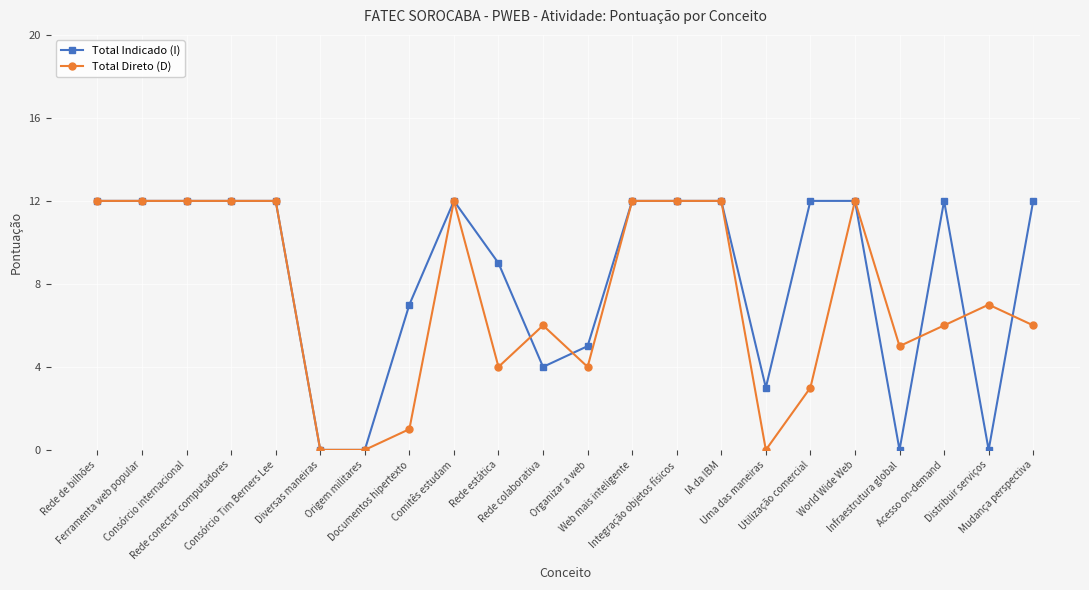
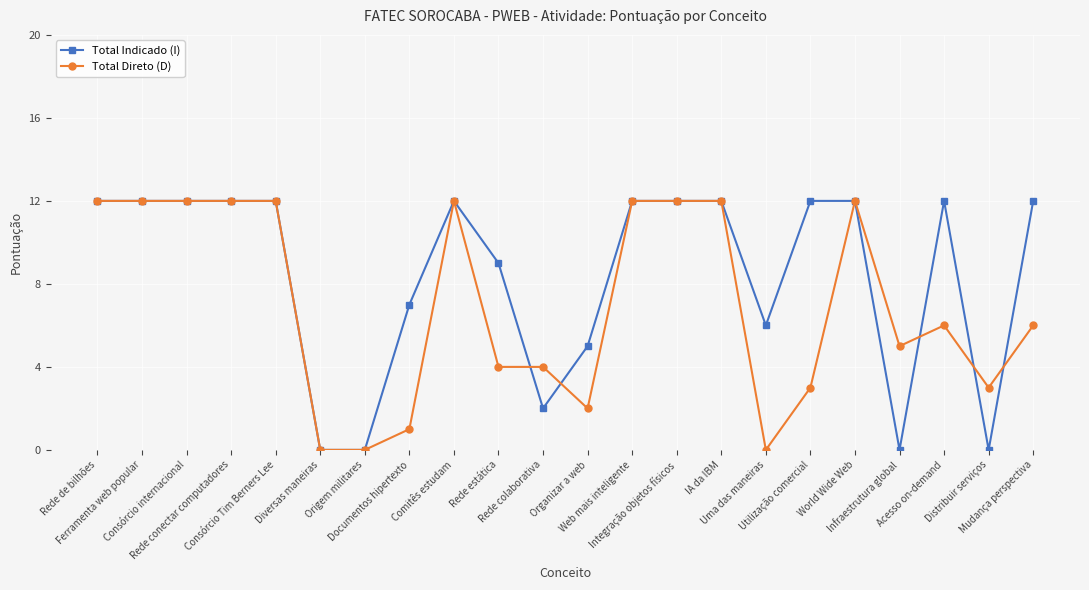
Total Indicado (I), Rede colaborativa: 4 -> 2
Total Direto (D), Rede colaborativa: 6 -> 4
Total Direto (D), Organizar a web: 4 -> 2
Total Indicado (I), Uma das maneiras: 3 -> 6
Total Direto (D), Distribuir serviços: 7 -> 3
